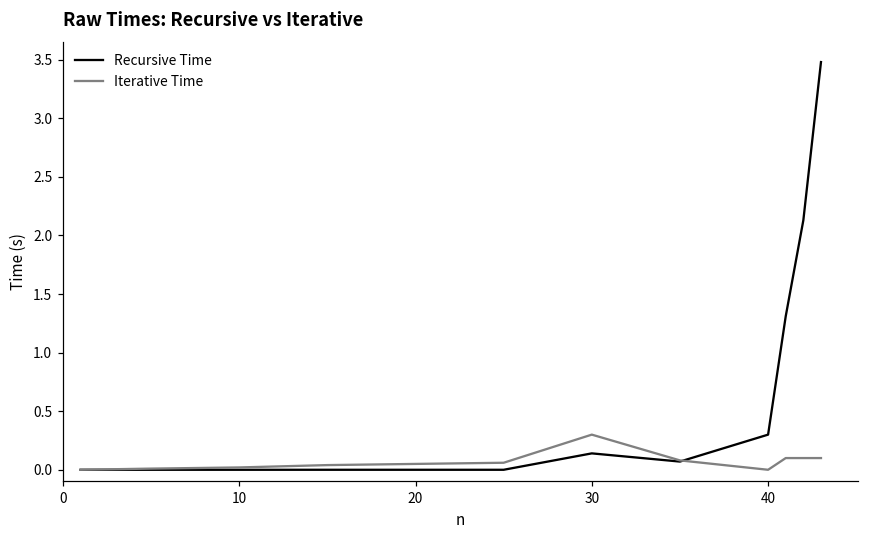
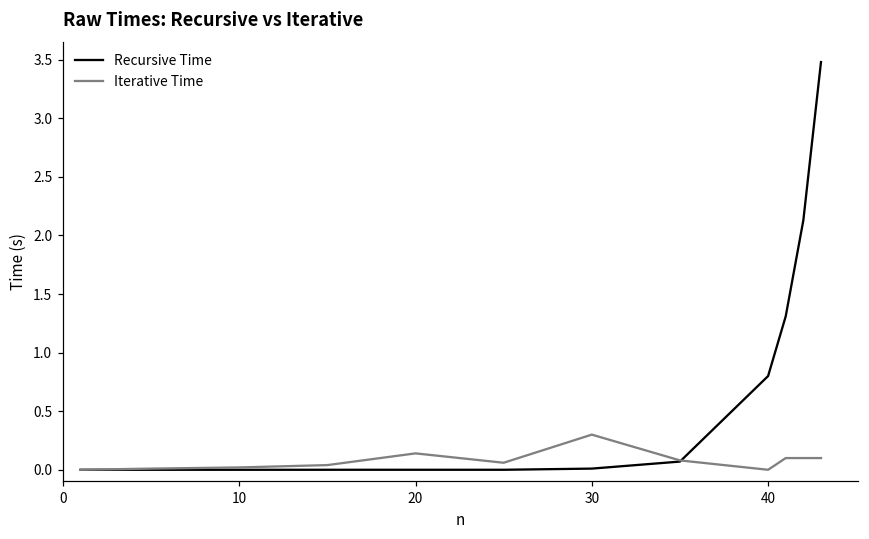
Iterative Time, 20: 0.05 -> 0.14
Recursive Time, 30: 0.14 -> 0.01
Recursive Time, 40: 0.3 -> 0.8
